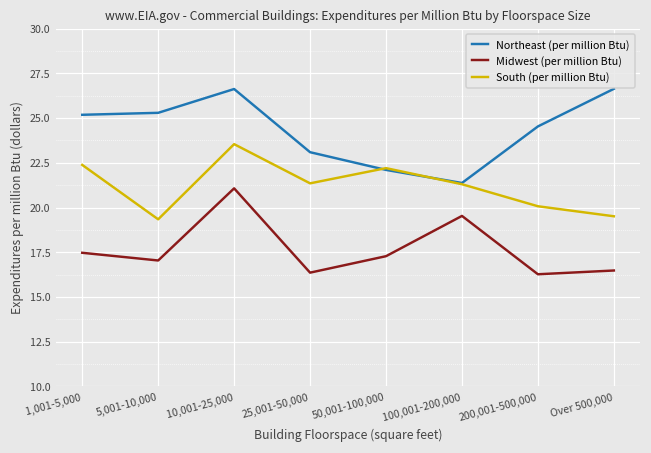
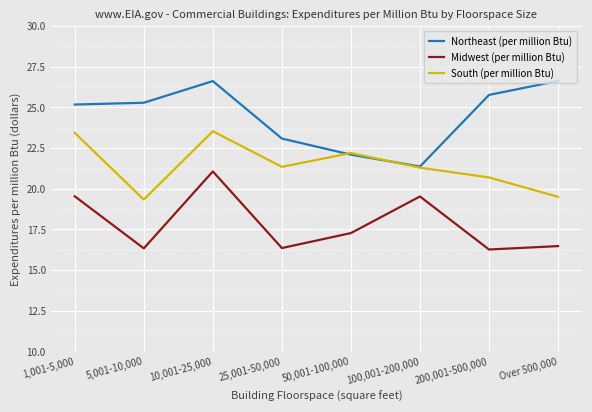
Midwest (per million Btu), 1,001-5,000: 17.5 -> 19.5
South (per million Btu), 1,001-5,000: 22.4 -> 23.4
Midwest (per million Btu), 5,001-10,000: 17.0 -> 16.3
Northeast (per million Btu), 200,001-500,000: 24.5 -> 25.8
South (per million Btu), 200,001-500,000: 20.1 -> 20.7
